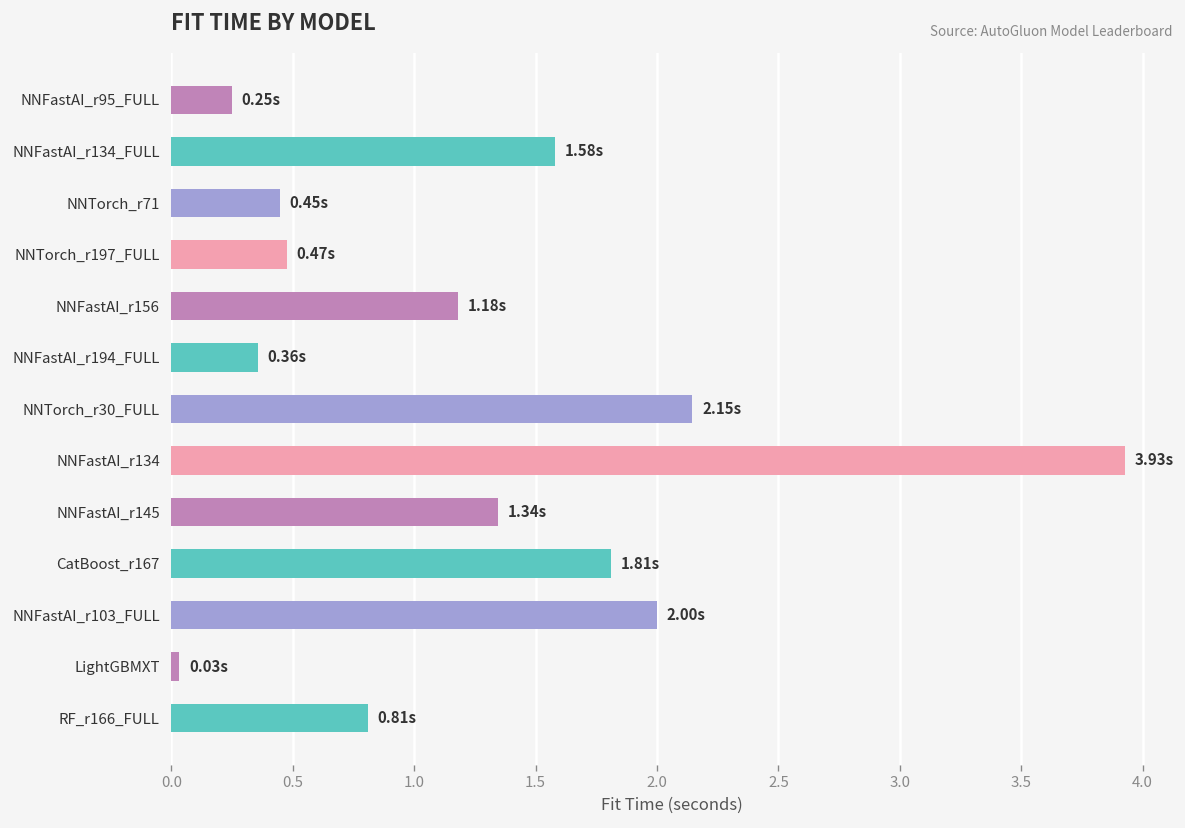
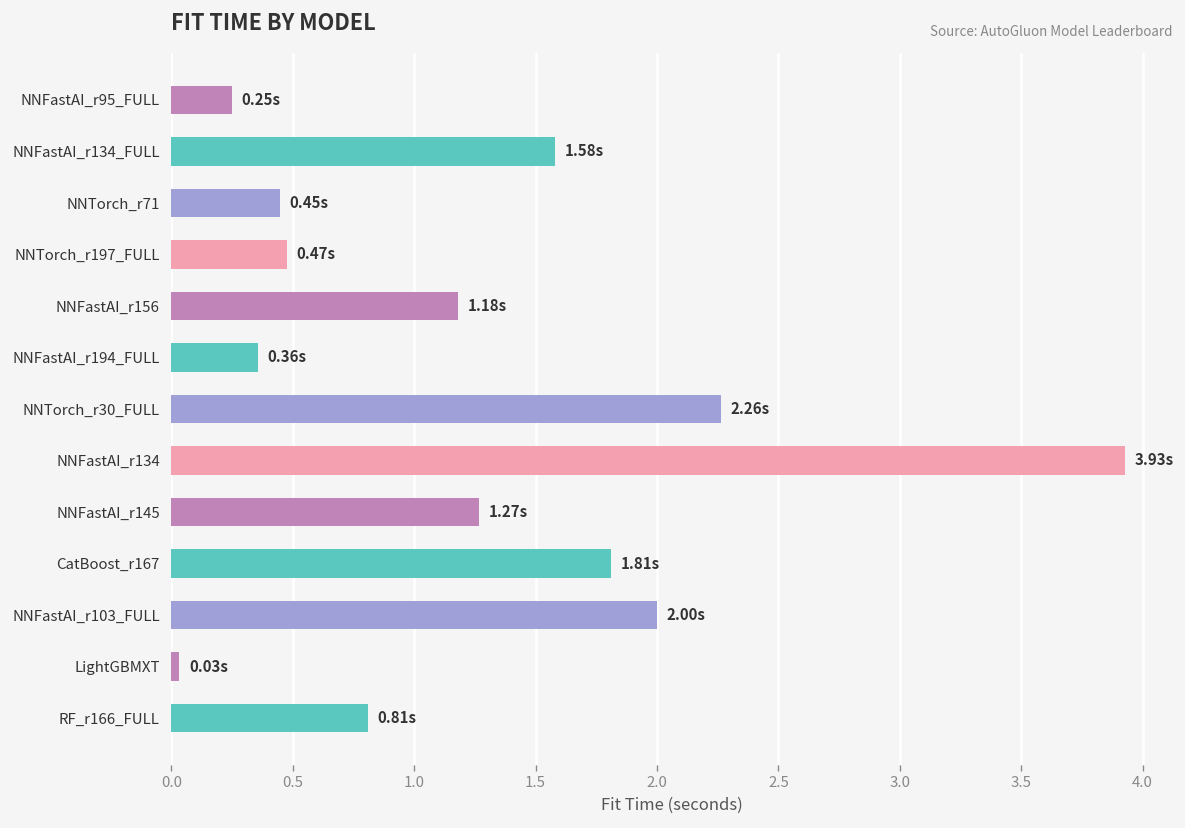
NNTorch_r30_FULL: 2.15s -> 2.26s
NNFastAI_r145: 1.34s -> 1.27s
